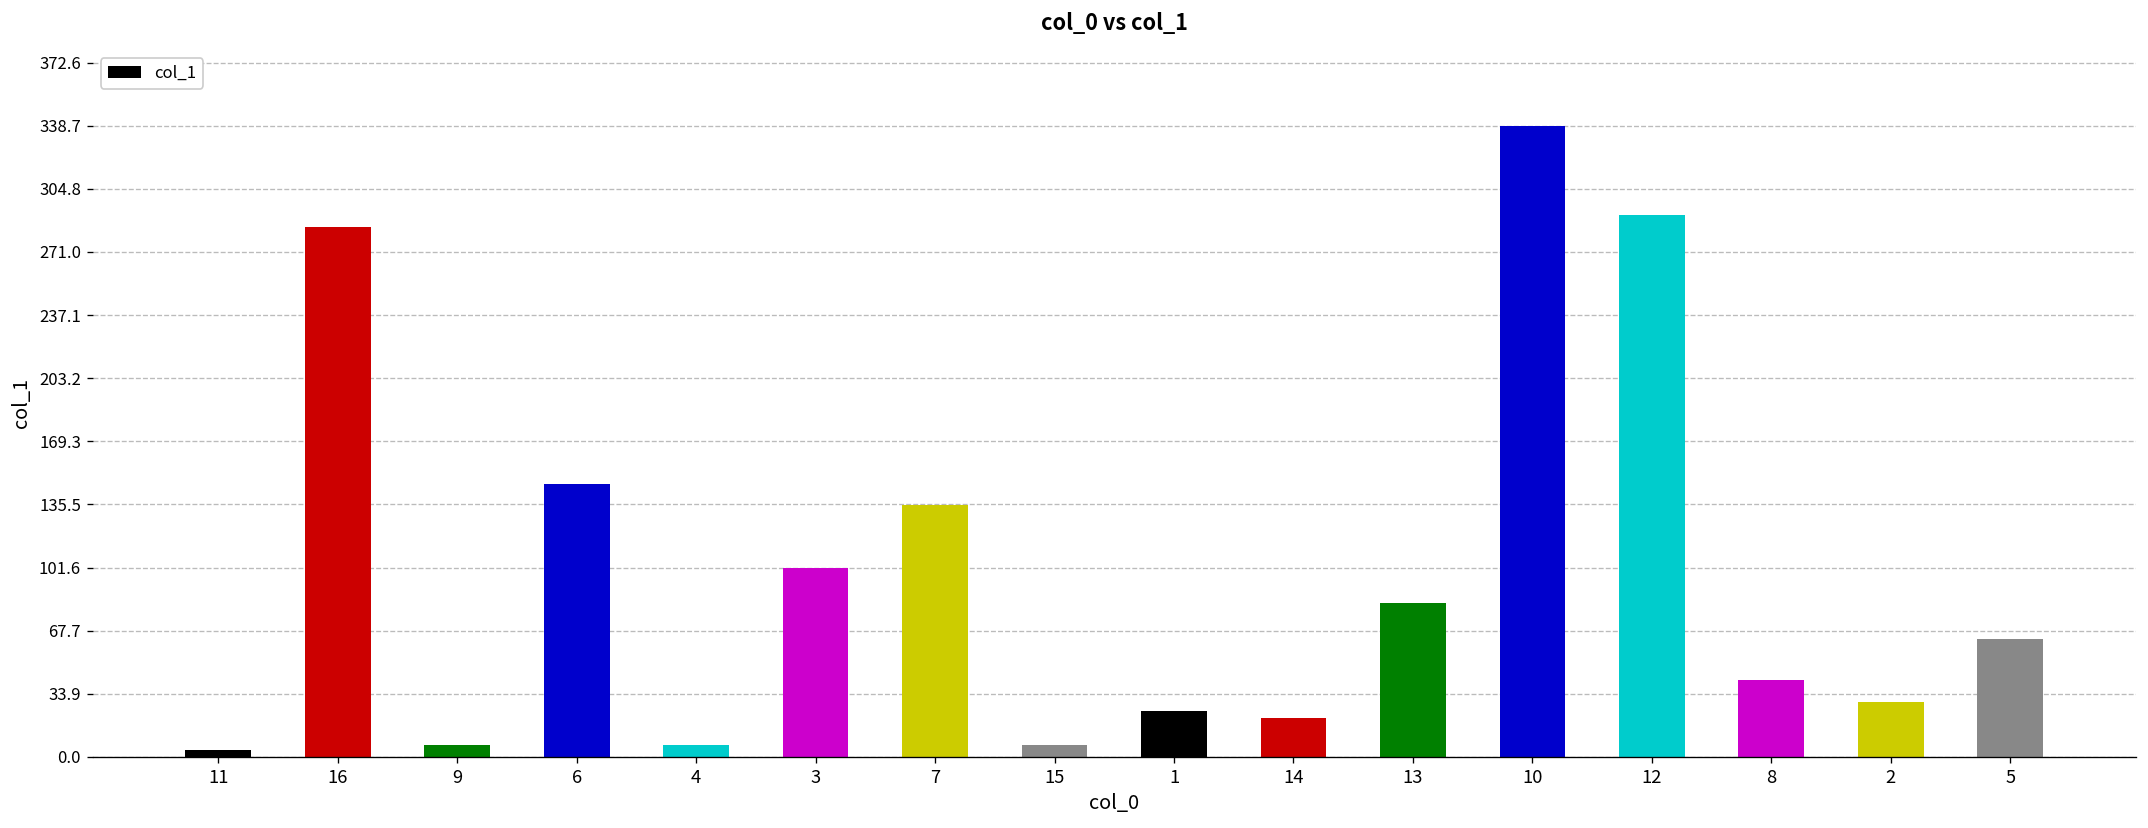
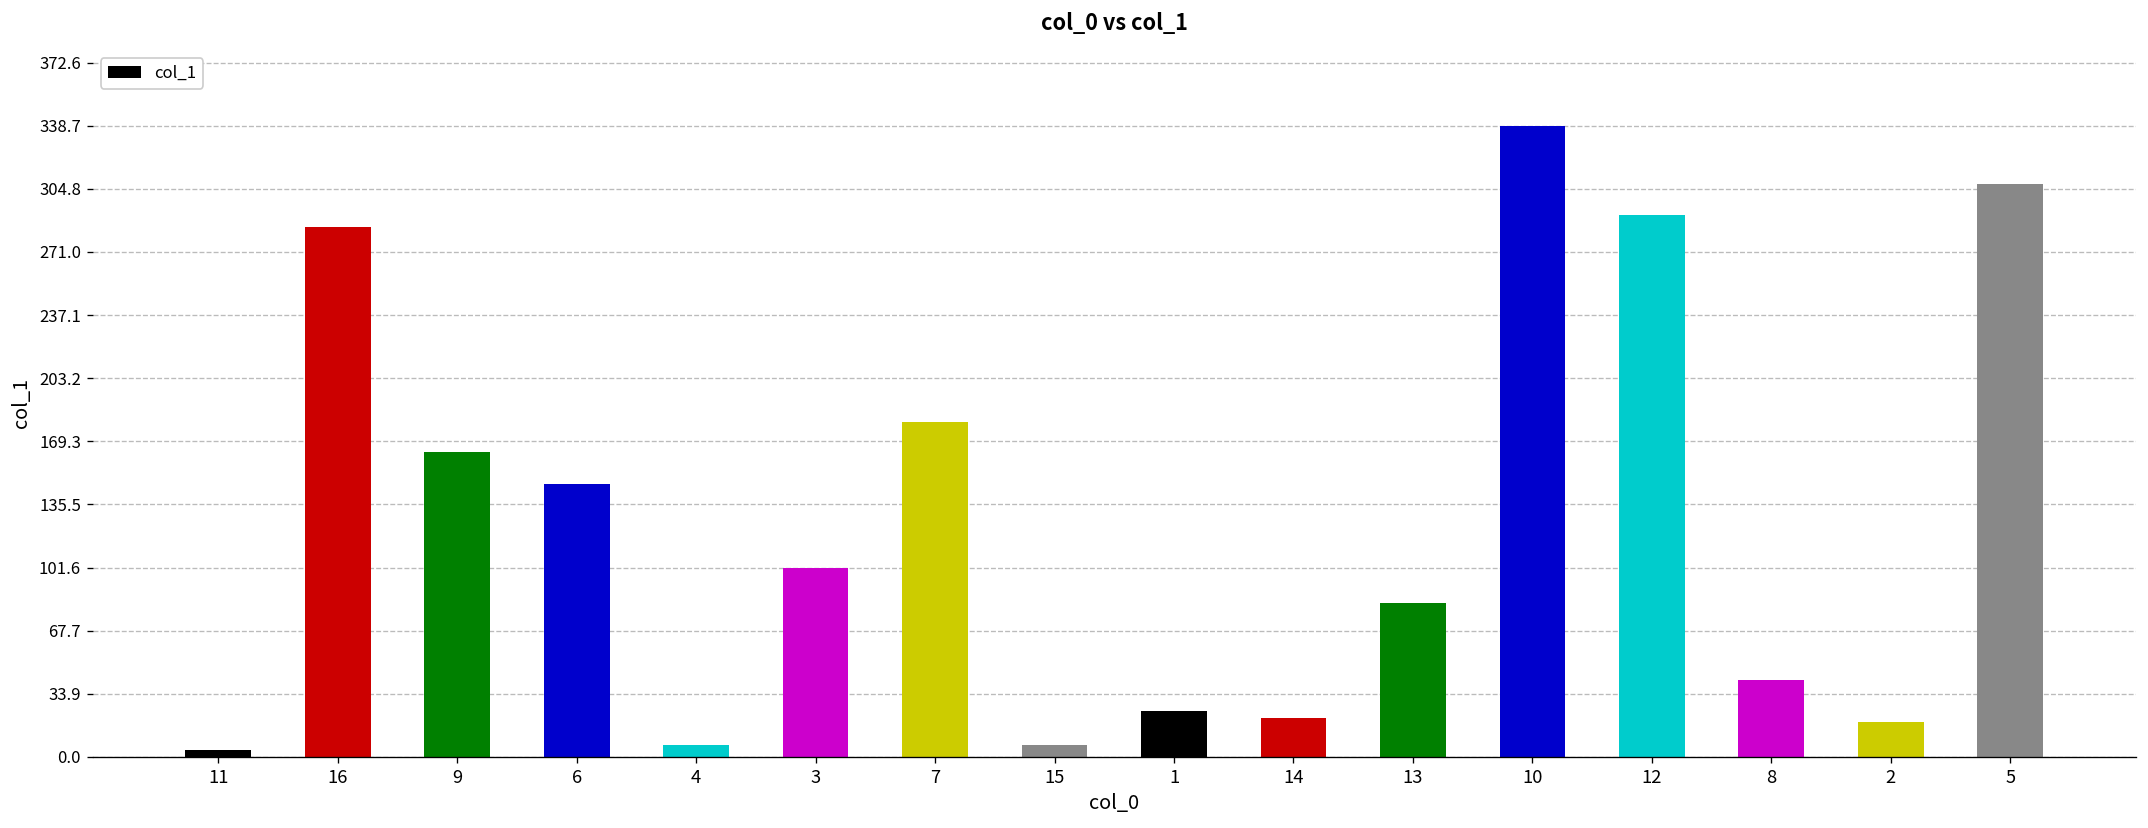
9: 6 -> 163
7: 135 -> 180
2: 30 -> 19
5: 63 -> 308
